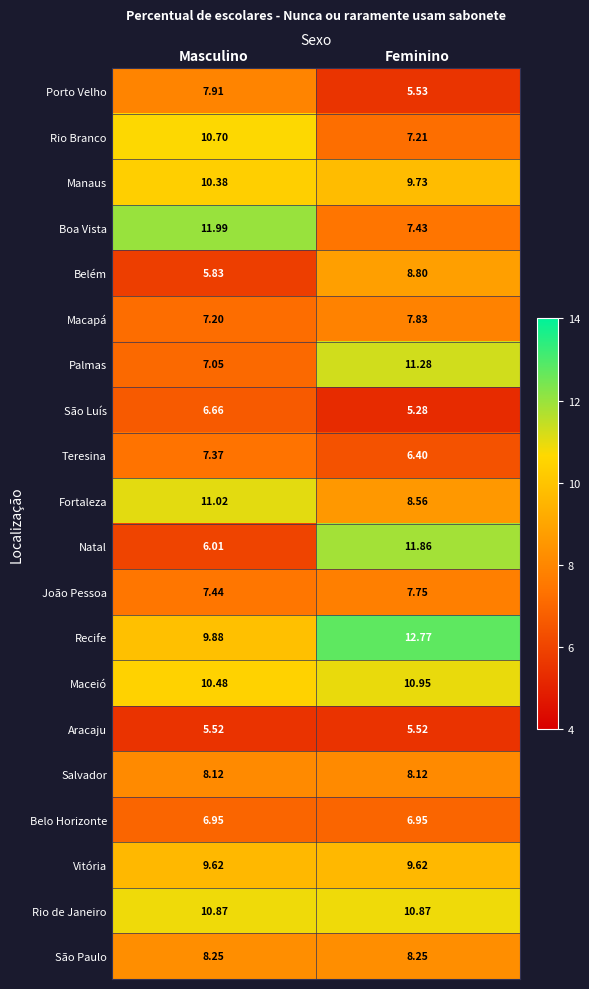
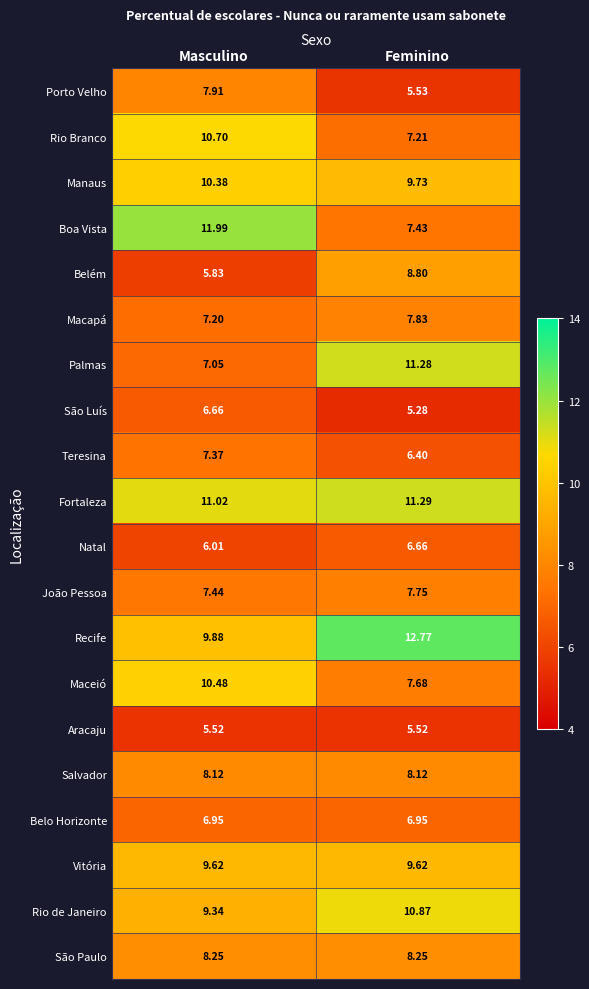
Fortaleza, Feminino: 8.56 -> 11.29
Natal, Feminino: 11.86 -> 6.66
Maceió, Feminino: 10.95 -> 7.68
Rio de Janeiro, Masculino: 10.87 -> 9.34
